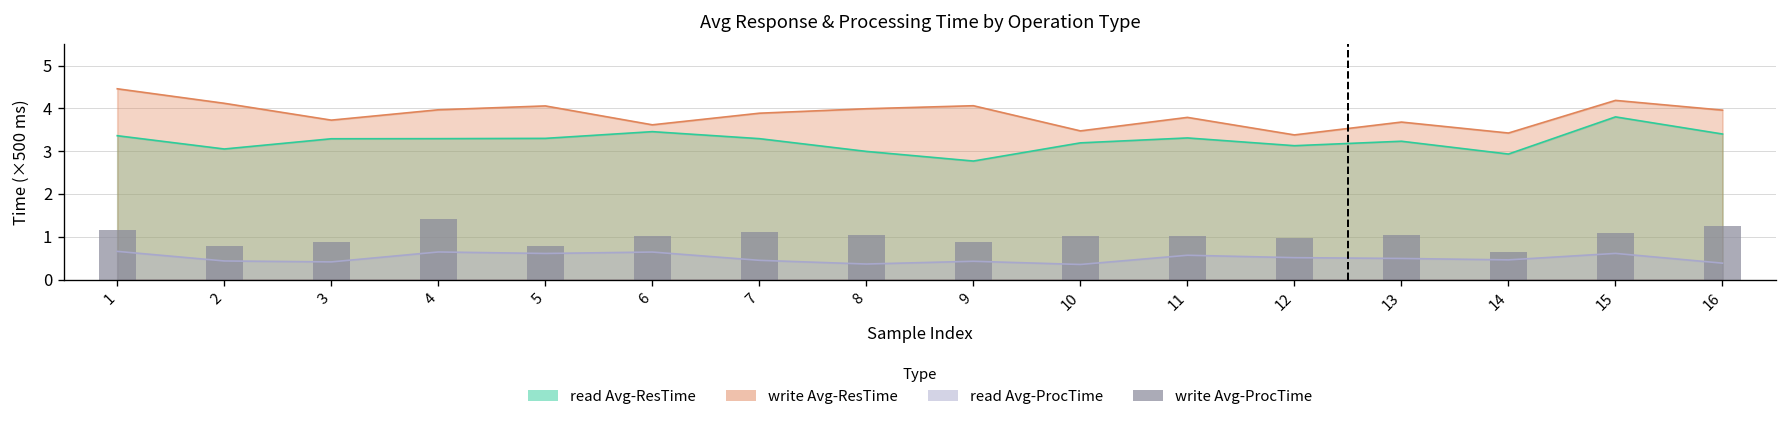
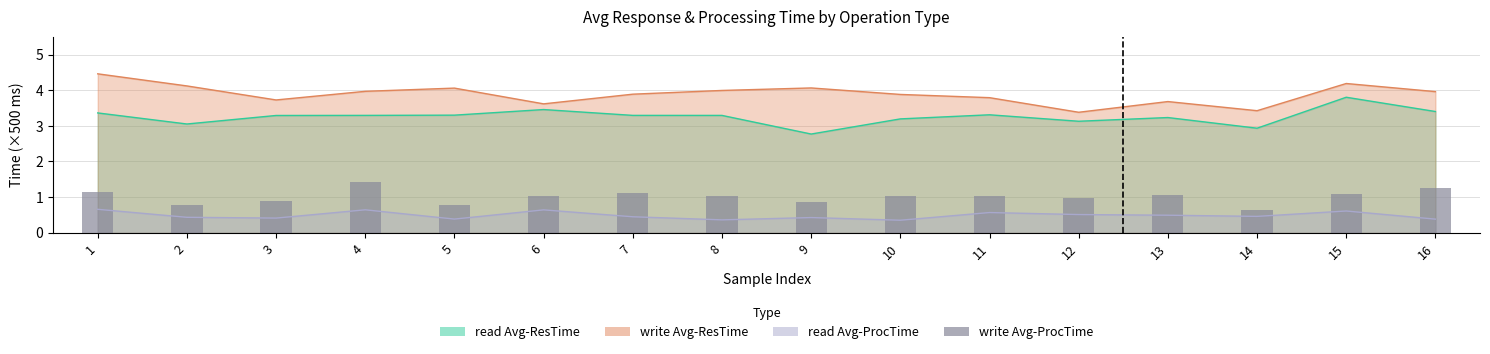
read Avg-ProcTime, 5: 0.6 -> 0.4
read Avg-ResTime, 8: 3.0 -> 3.3
write Avg-ResTime, 10: 3.5 -> 3.9
